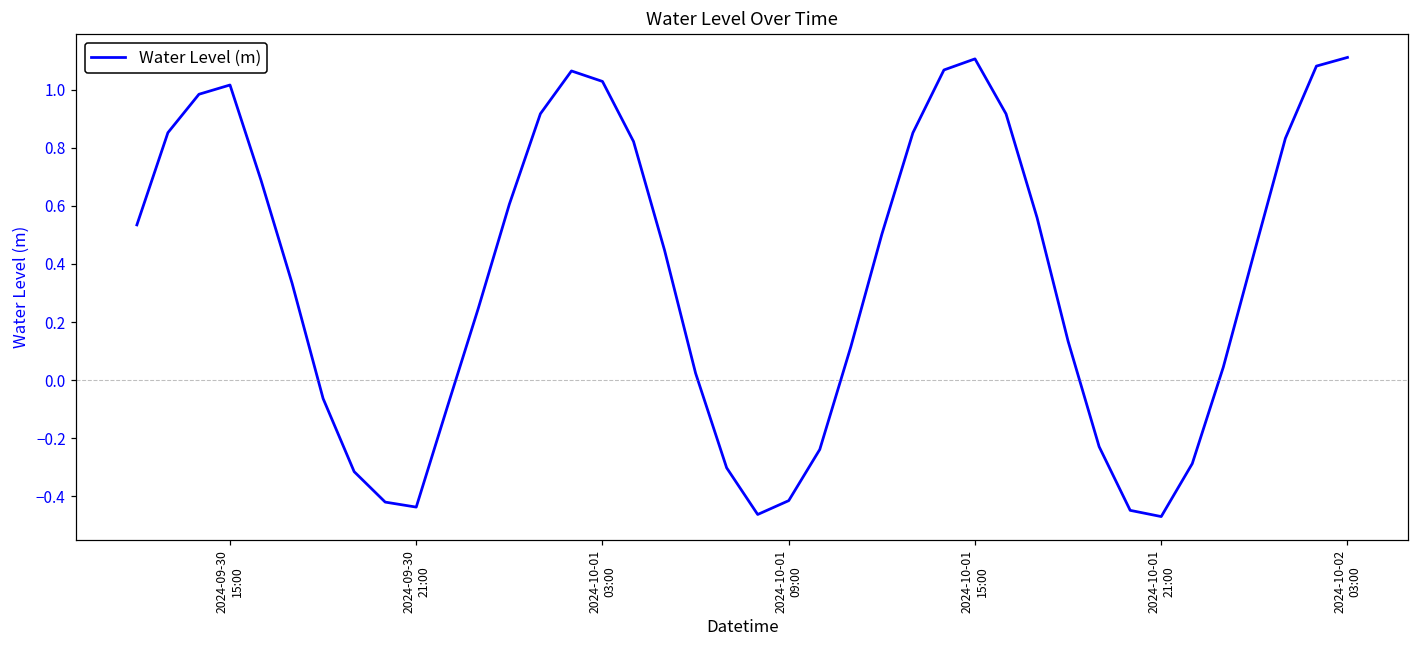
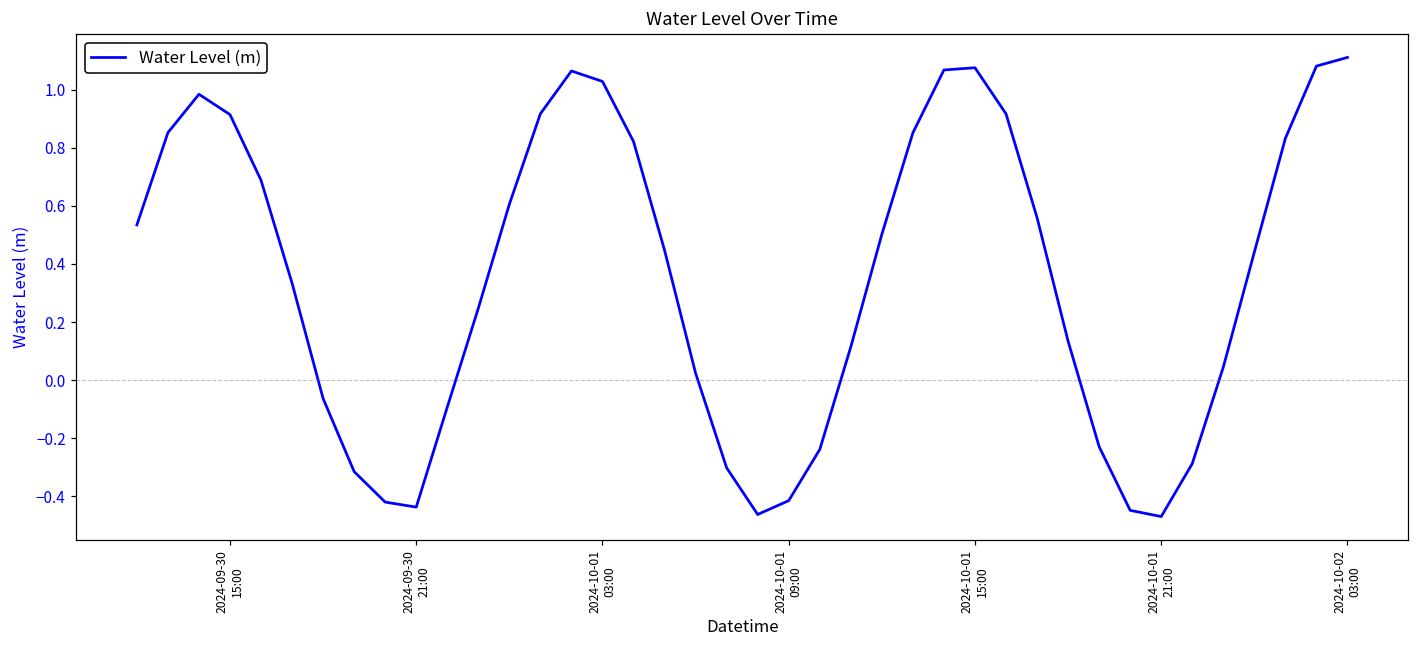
2024-09-30 15:00: 1.02 -> 0.91
2024-10-01 15:00: 1.11 -> 1.08
